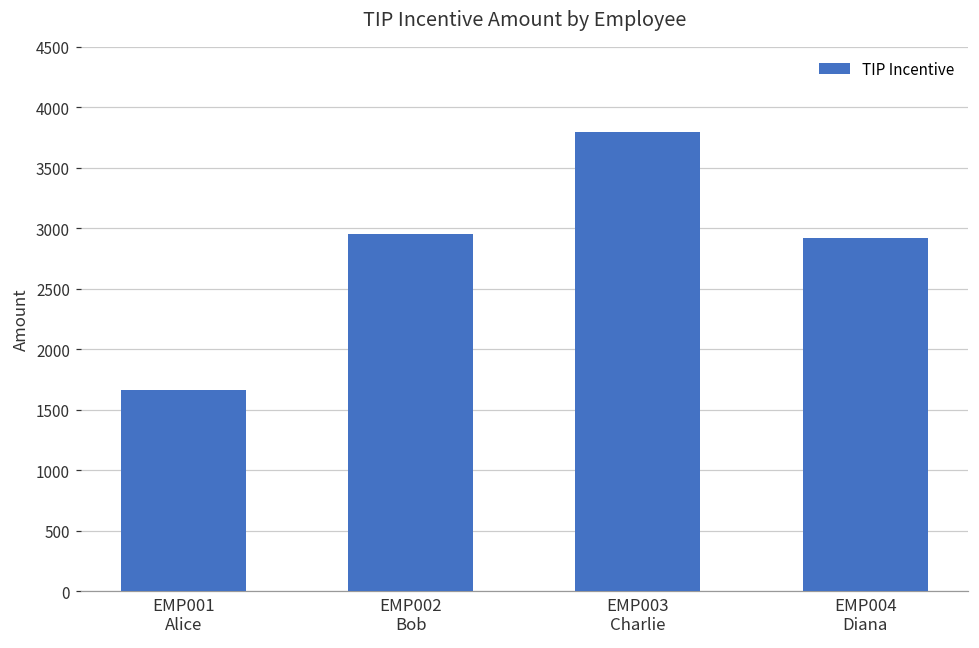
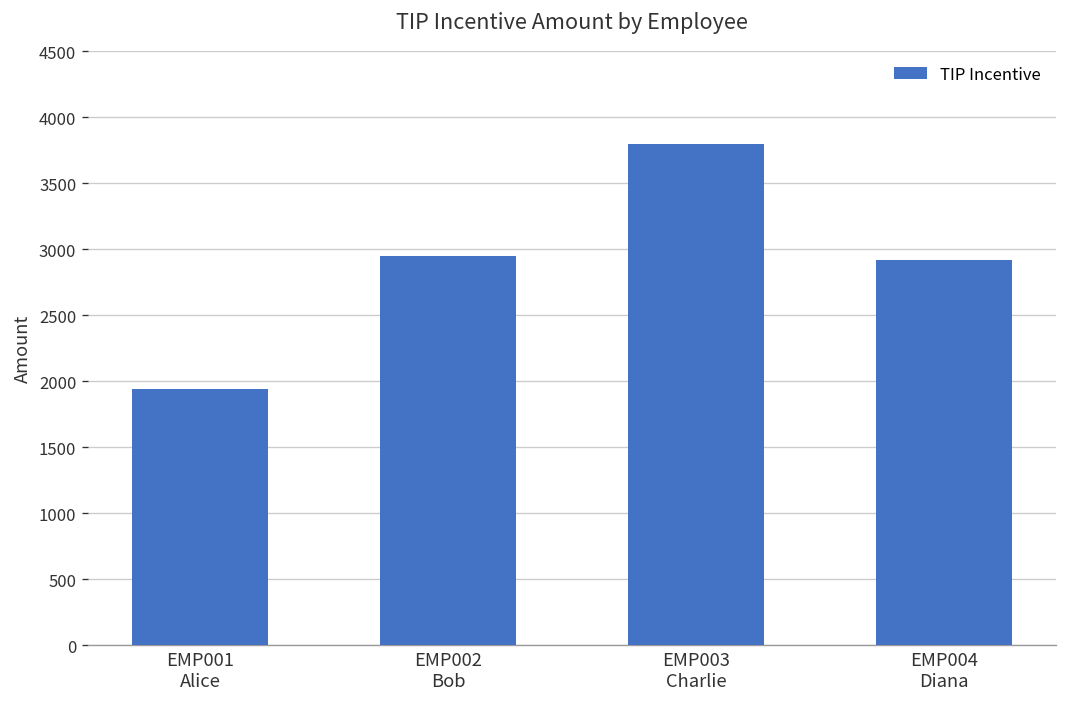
EMP001 Alice: 1660 -> 1940
